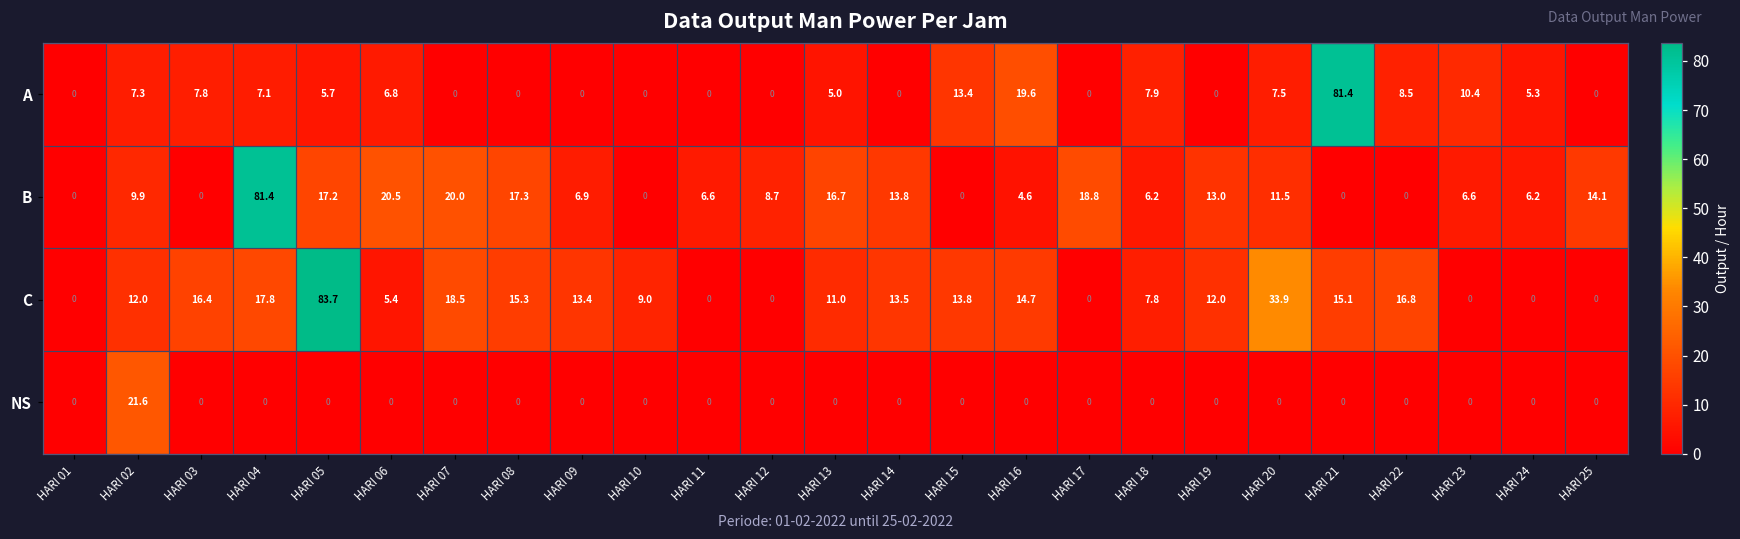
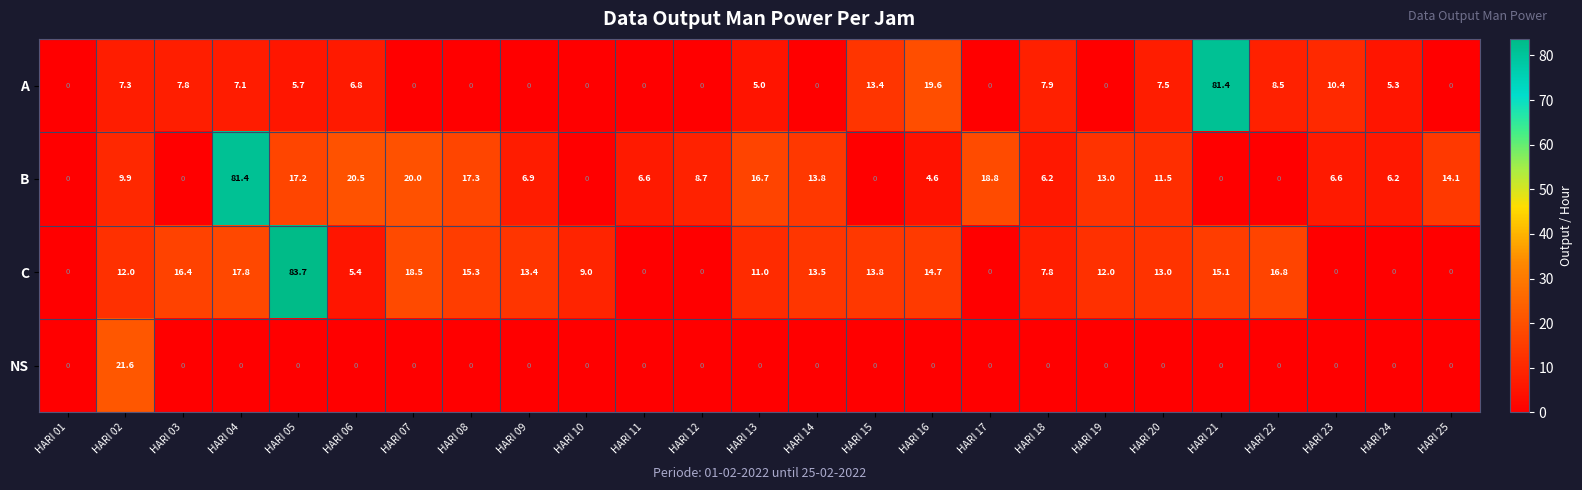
C, HARI 20: 33.9 -> 13.0
